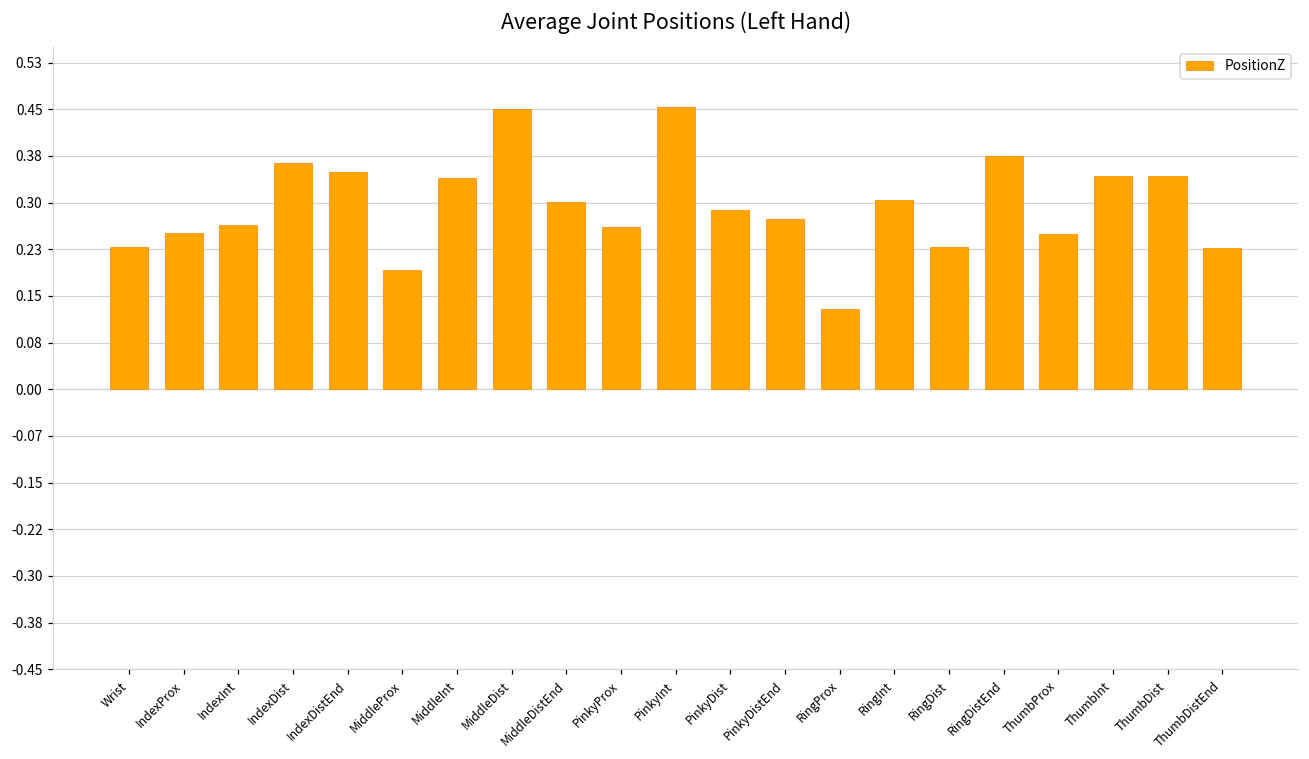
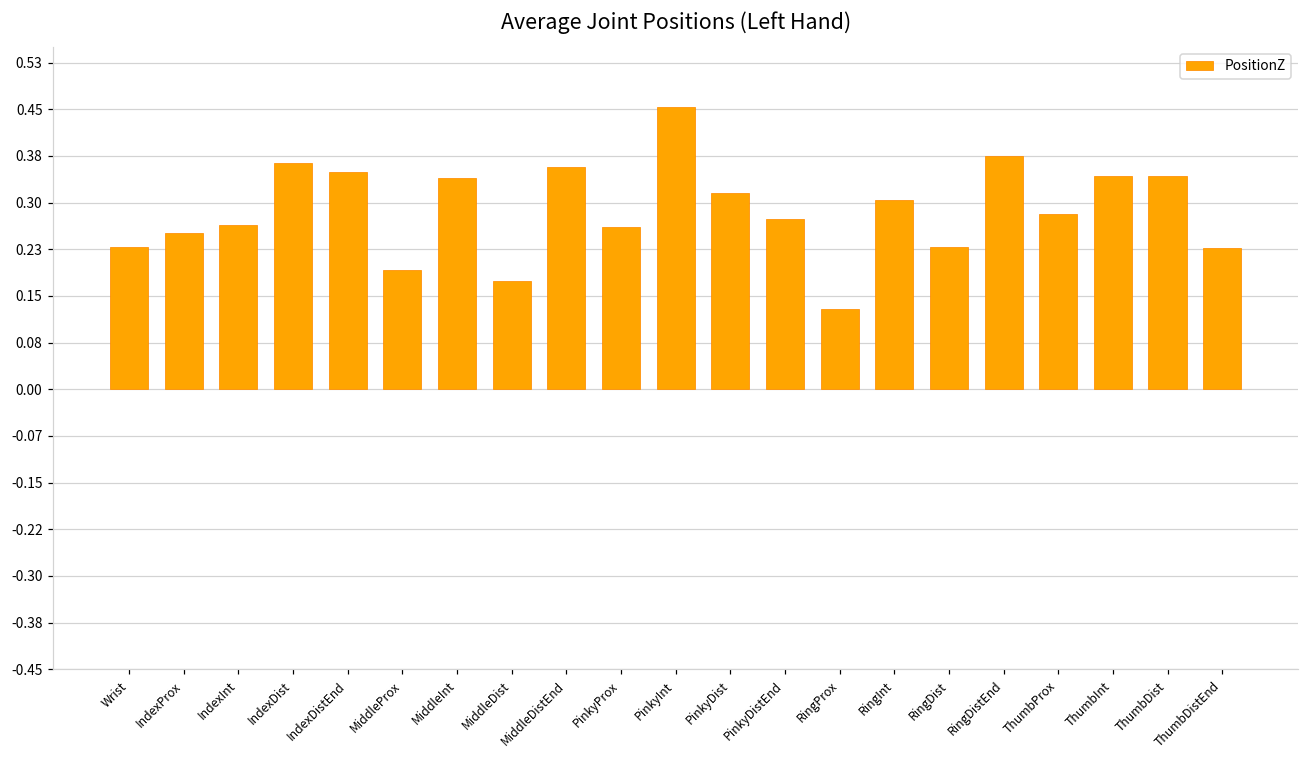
MiddleDist: 0.45 -> 0.17
MiddleDistEnd: 0.30 -> 0.36
PinkyDist: 0.29 -> 0.32
ThumbProx: 0.25 -> 0.28
